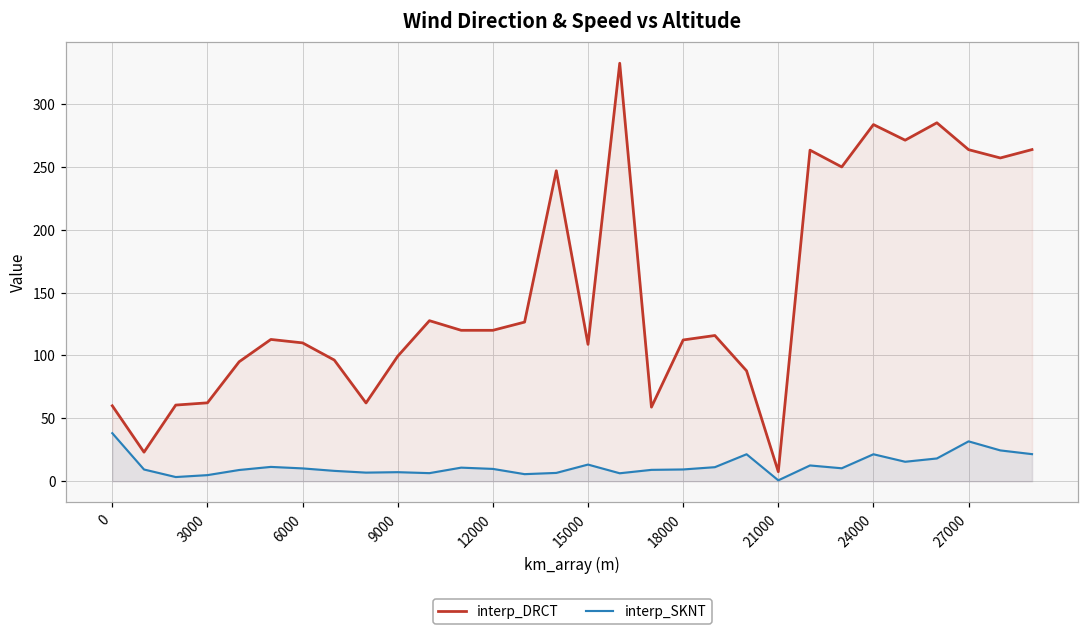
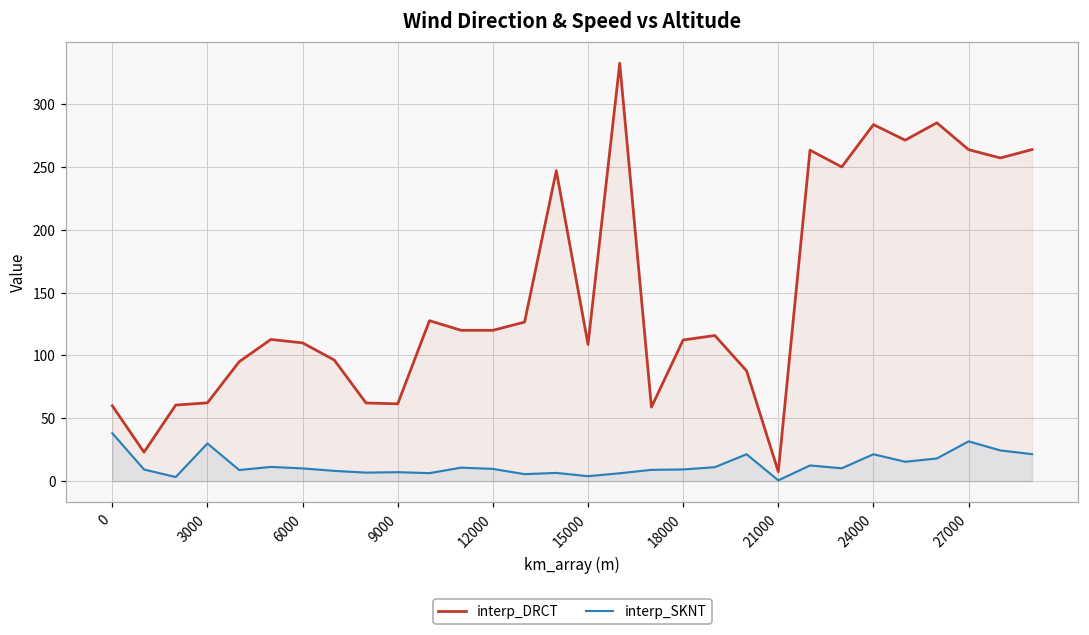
interp_SKNT, 3000: 5 -> 30
interp_DRCT, 9000: 99 -> 62
interp_SKNT, 15000: 13 -> 4
